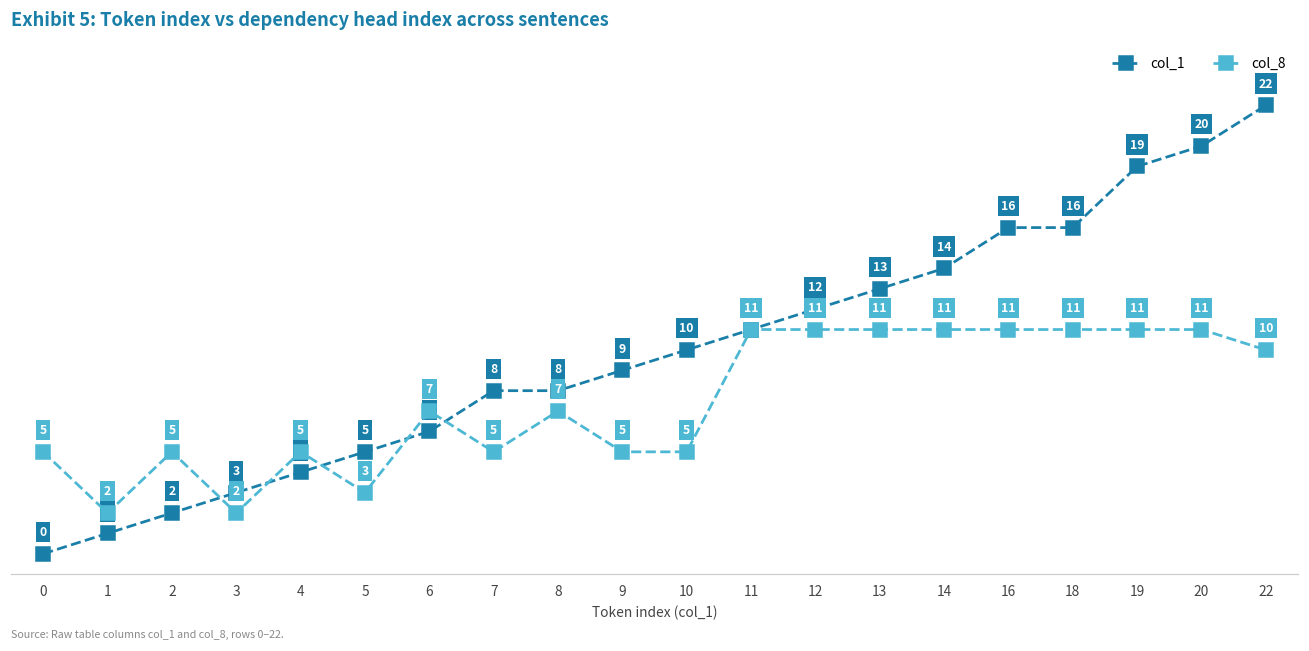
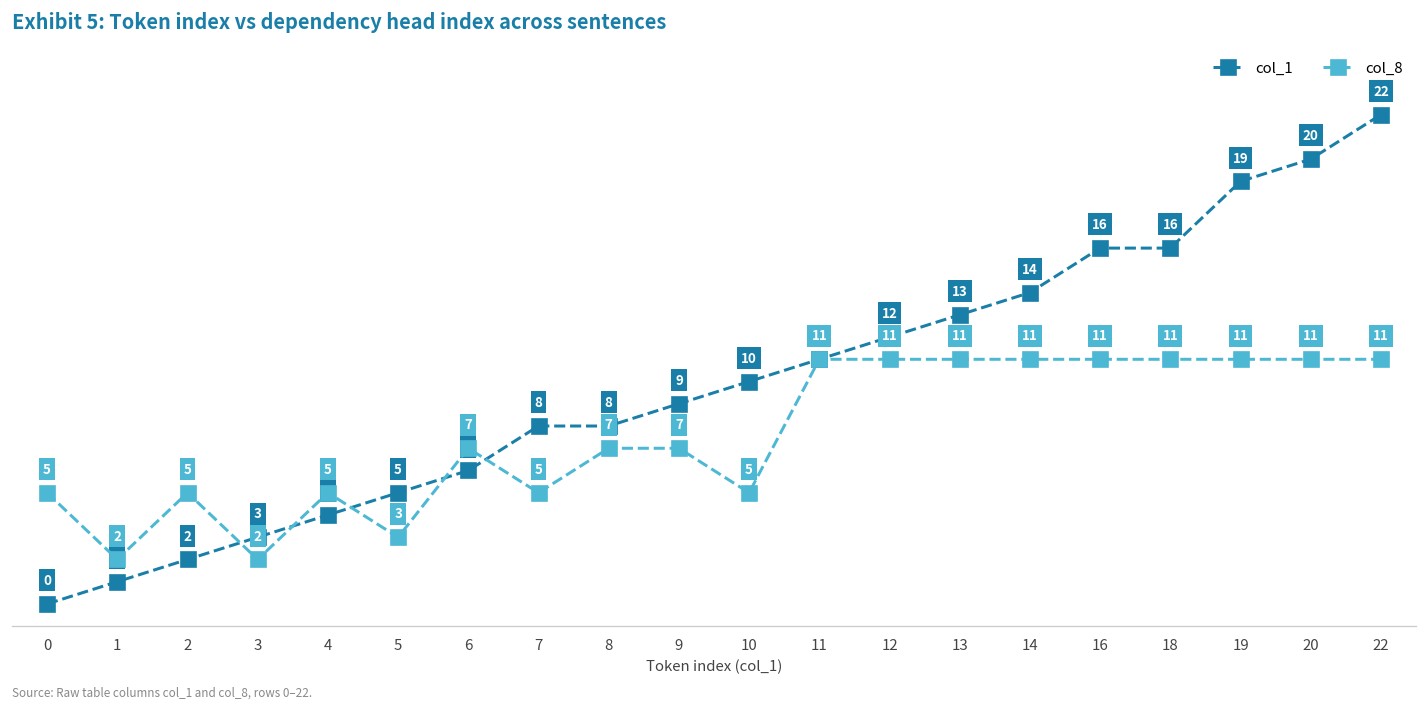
col_8, 9: 5 -> 7
col_8, 22: 10 -> 11
